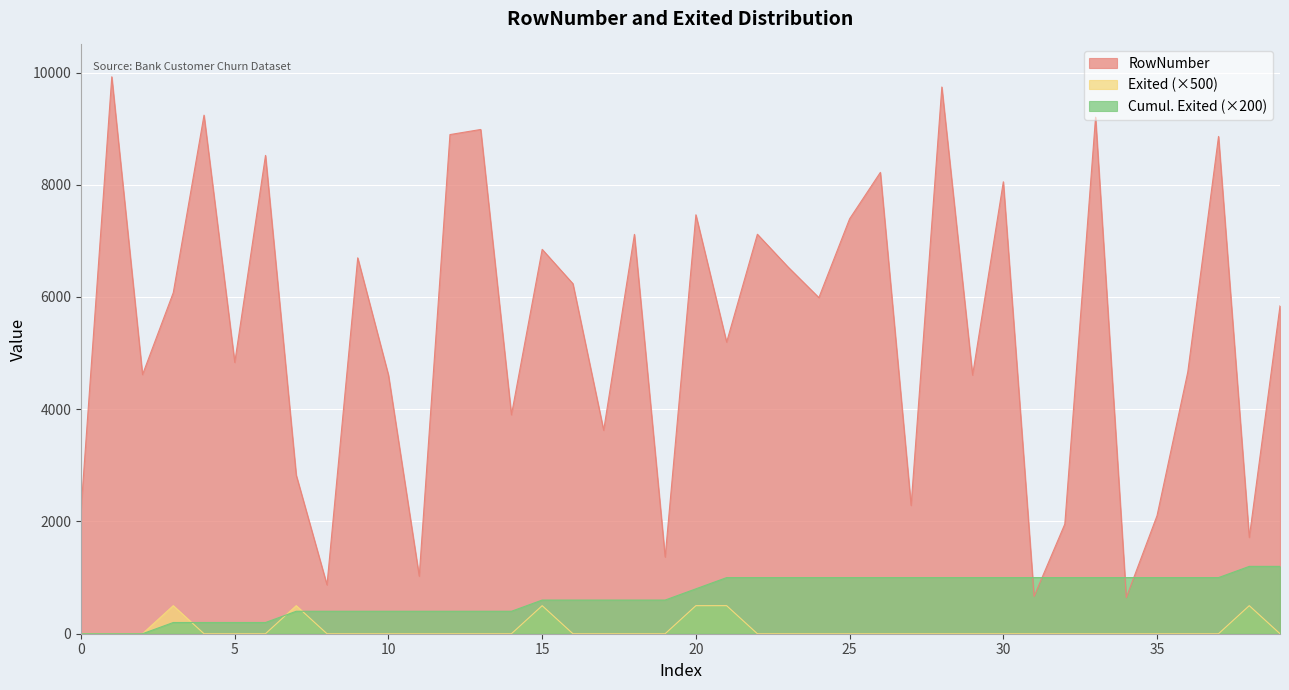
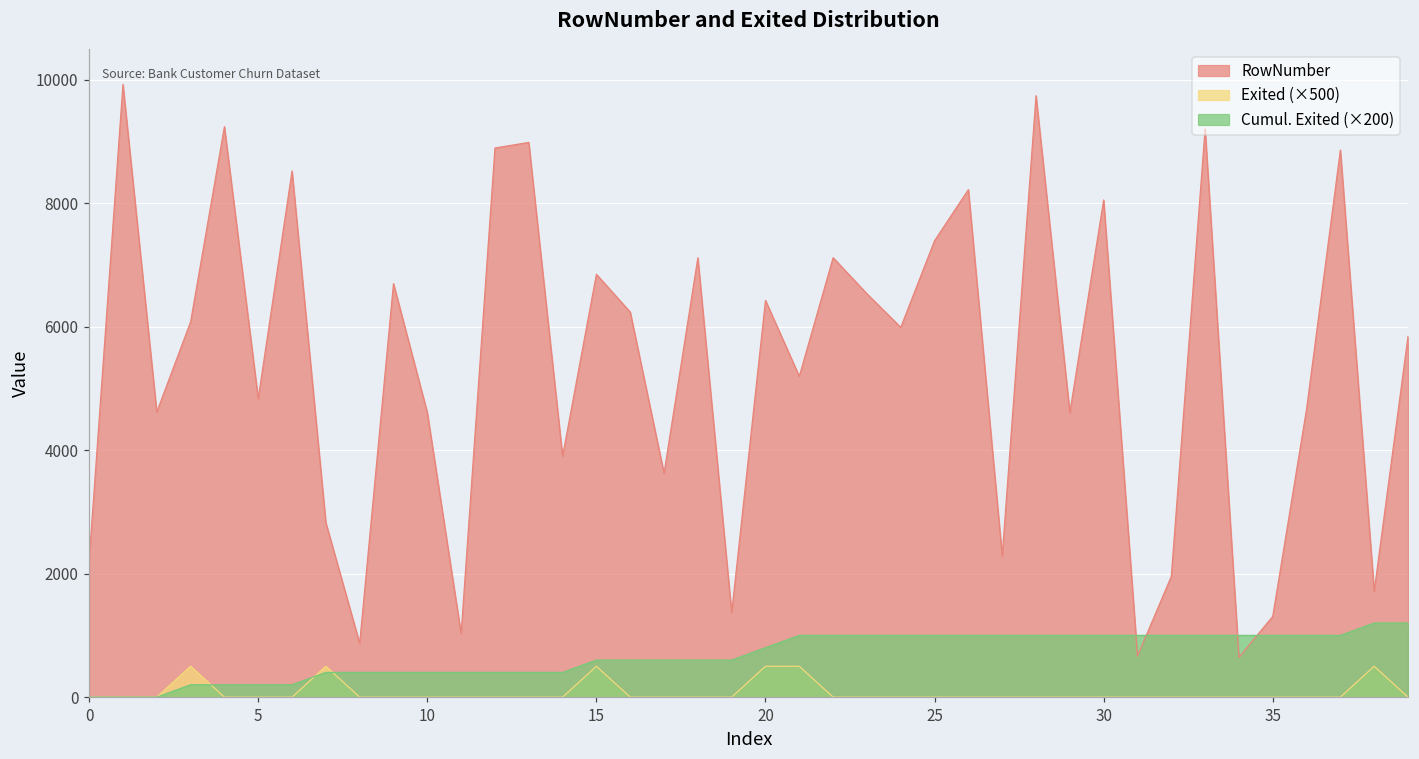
RowNumber, 20: 7500 -> 6400
RowNumber, 35: 2100 -> 1300
